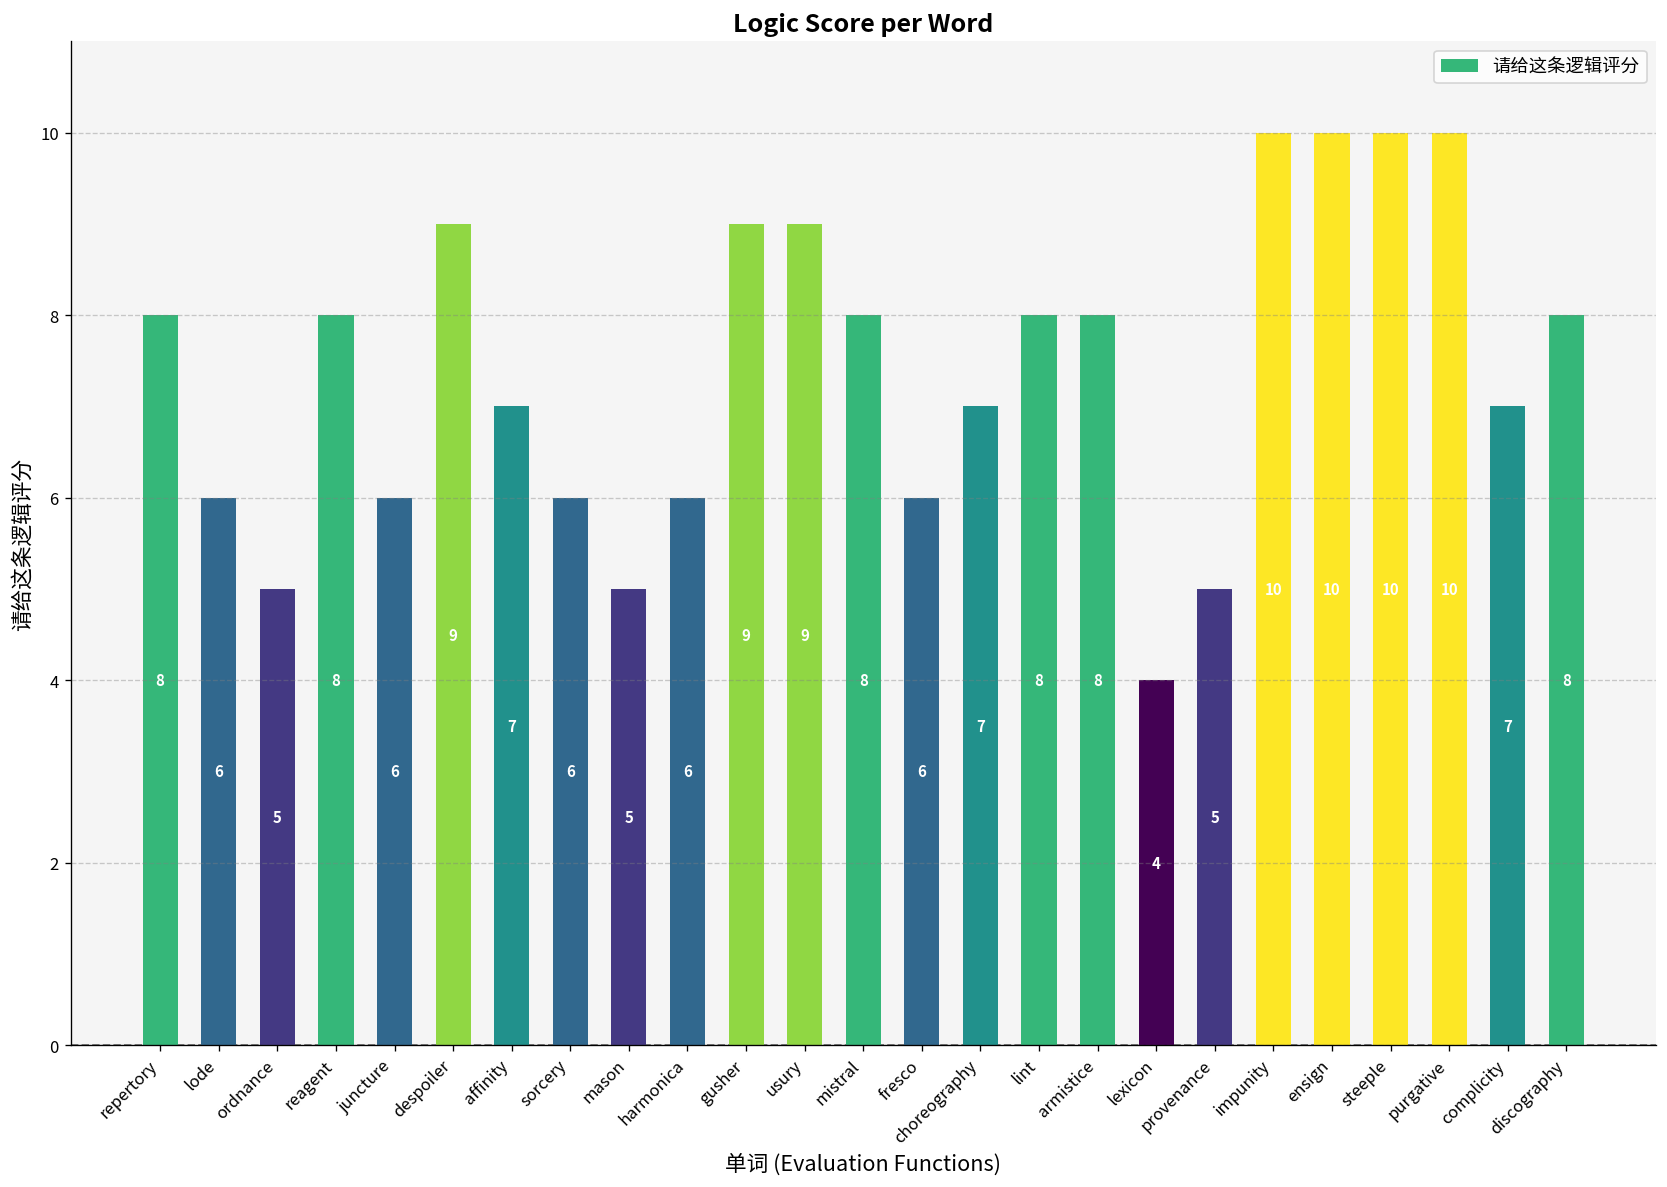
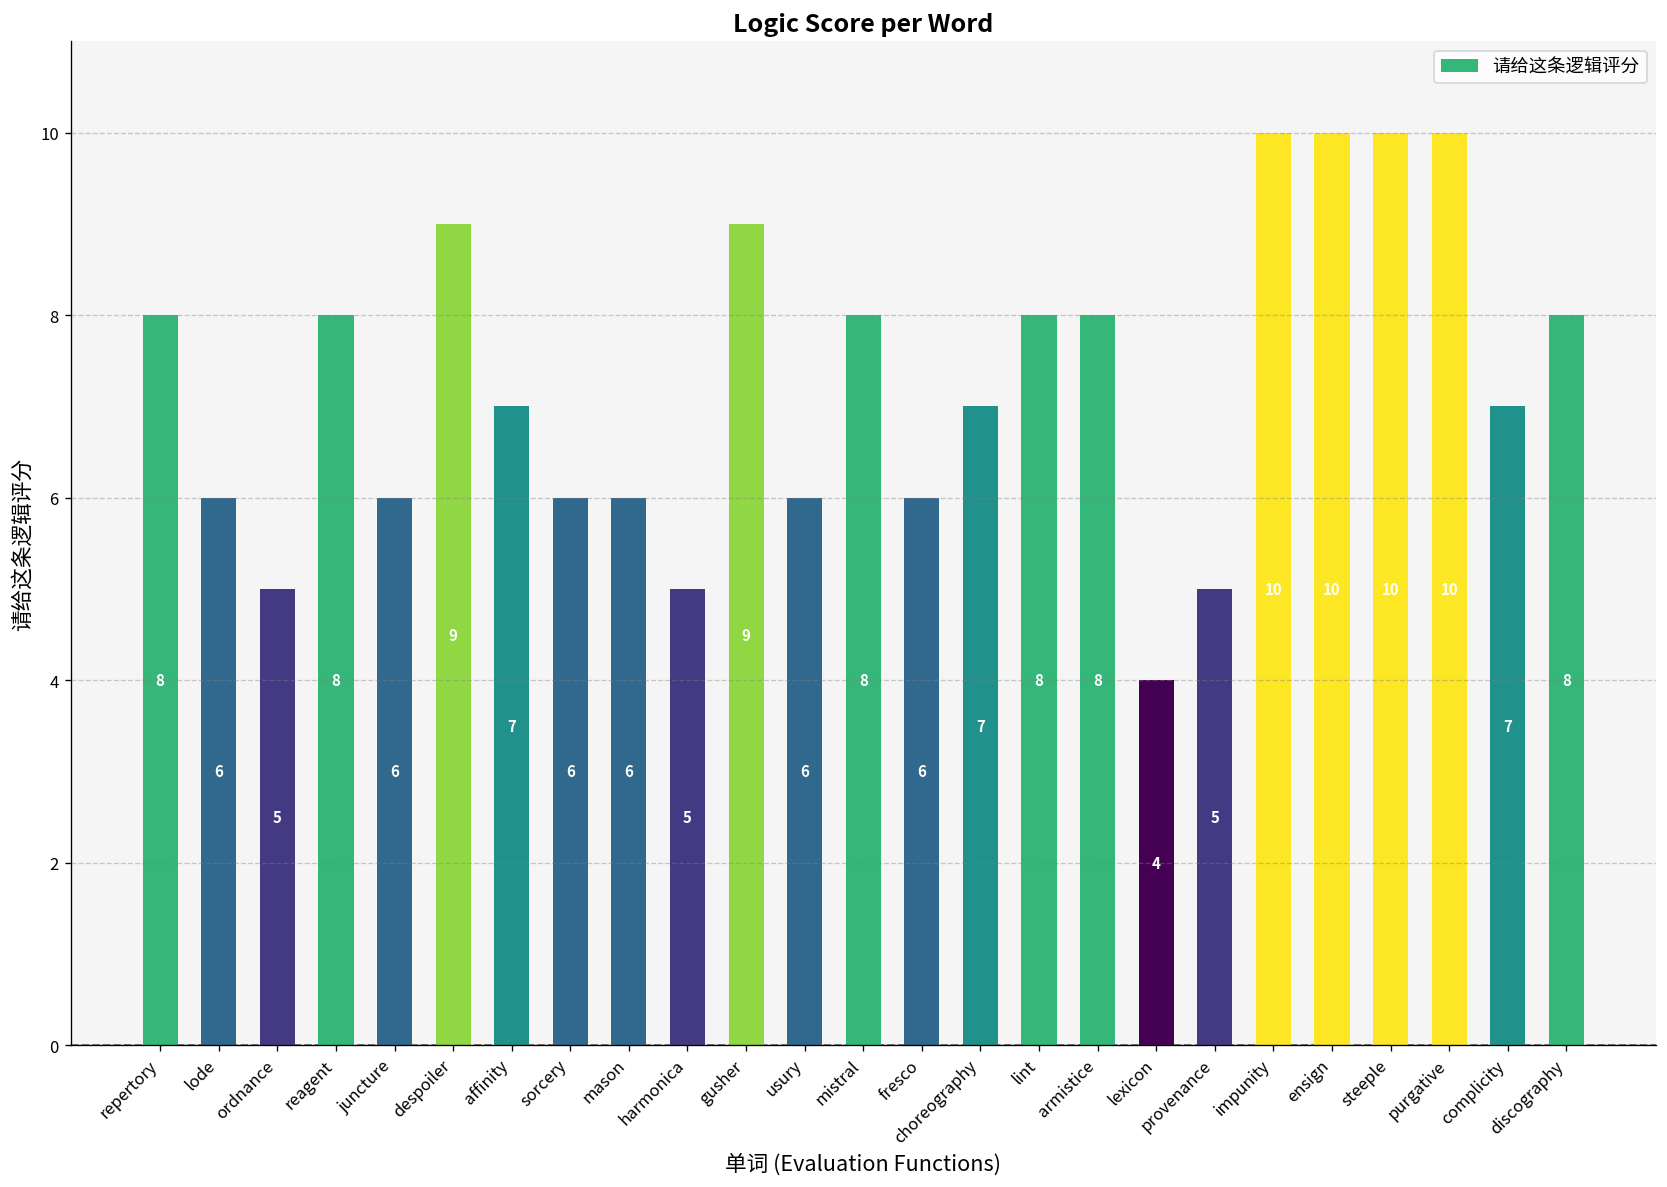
mason: 5 -> 6
harmonica: 6 -> 5
usury: 9 -> 6
